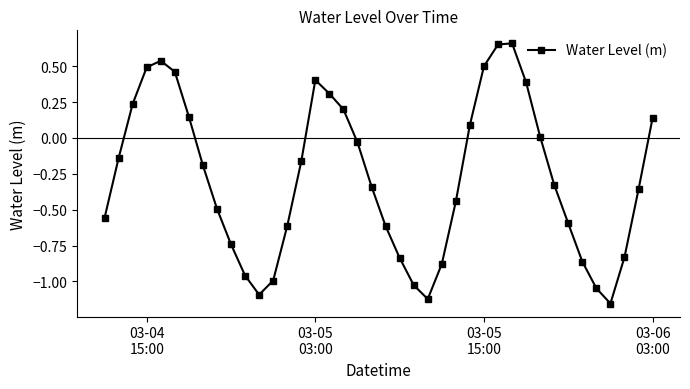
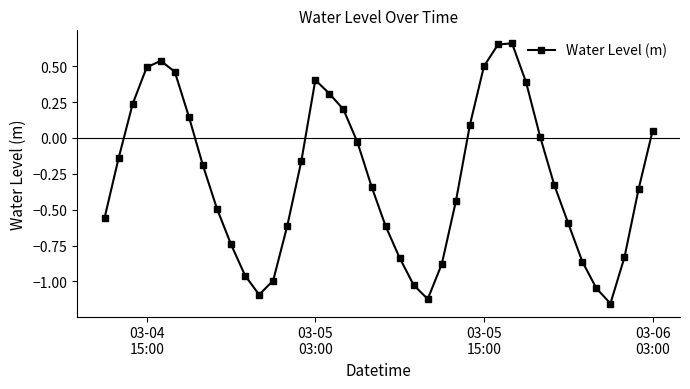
03-06 03:00: 0.14 -> 0.05
